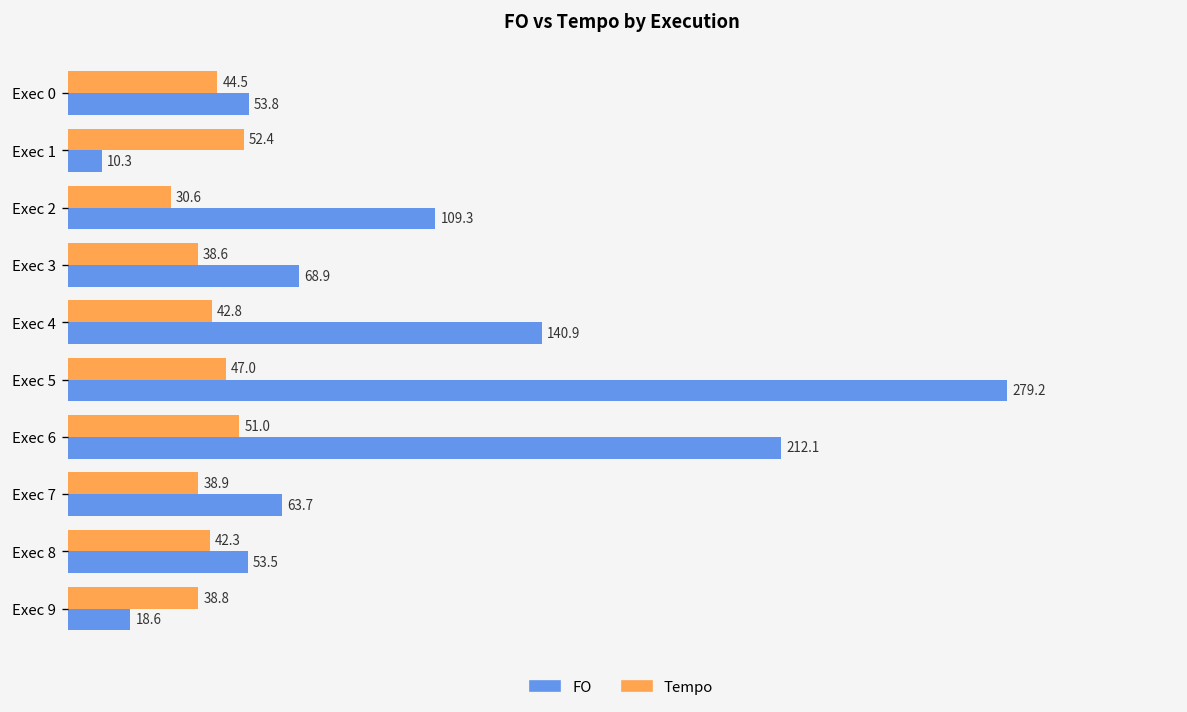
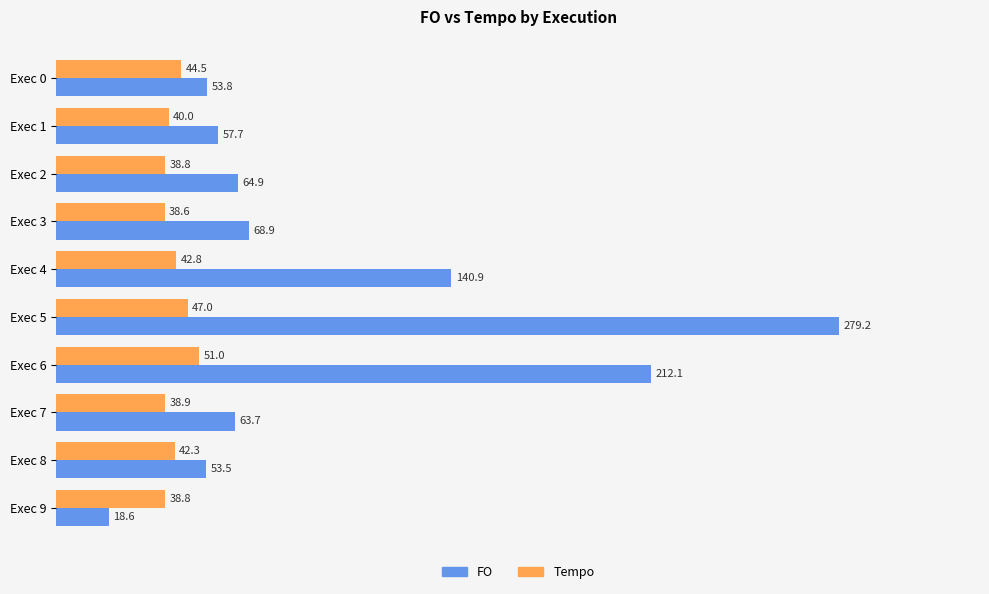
Tempo, Exec 1: 52.4 -> 40.0
FO, Exec 1: 10.3 -> 57.7
Tempo, Exec 2: 30.6 -> 38.8
FO, Exec 2: 109.3 -> 64.9
